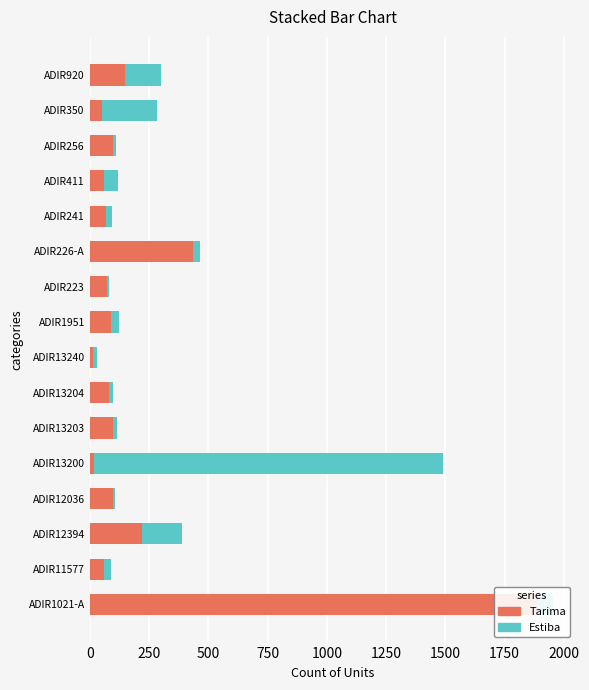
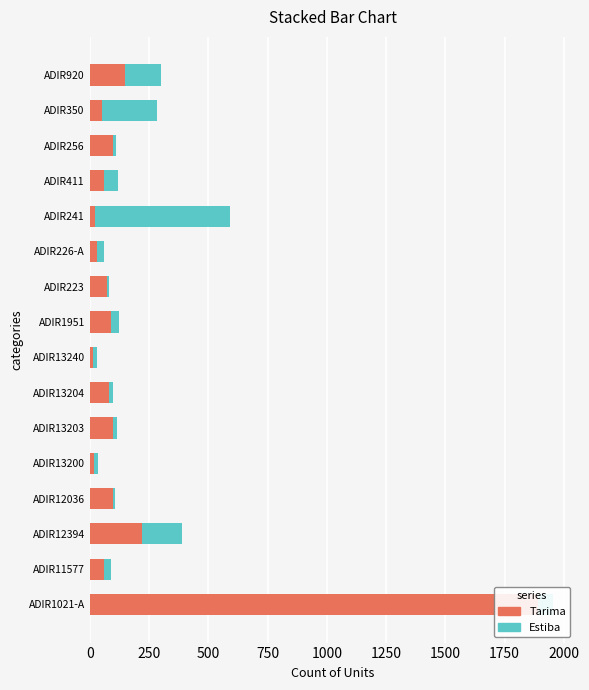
Tarima, ADIR241: 70 -> 20
Estiba, ADIR241: 20 -> 570
Tarima, ADIR226-A: 440 -> 30
Estiba, ADIR13200: 1470 -> 20
